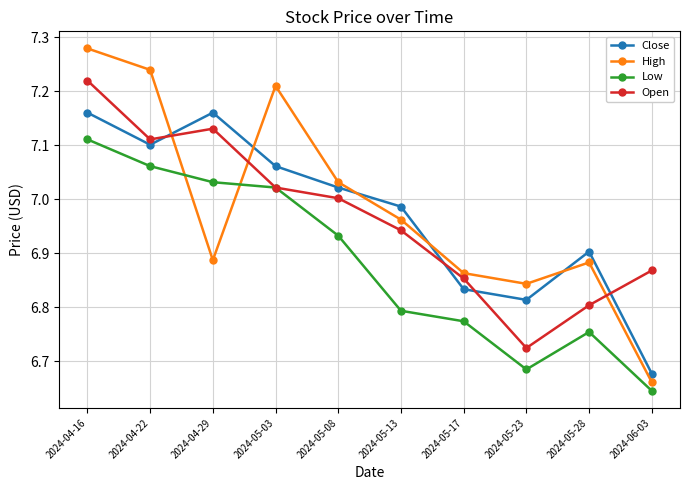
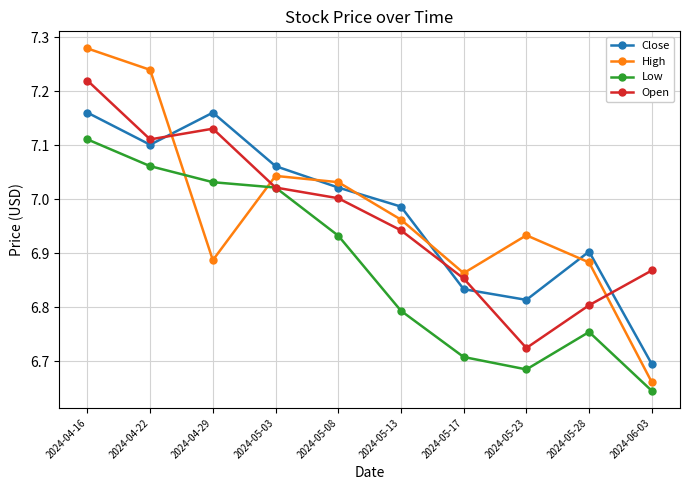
High, 2024-05-03: 7.21 -> 7.04
Low, 2024-05-17: 6.77 -> 6.71
High, 2024-05-23: 6.84 -> 6.93
Close, 2024-06-03: 6.68 -> 6.69
